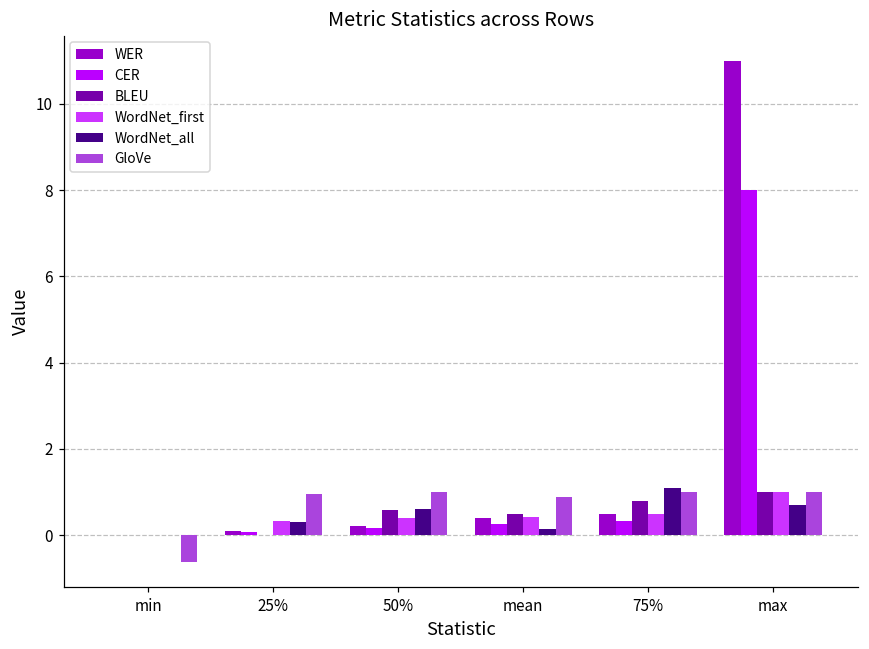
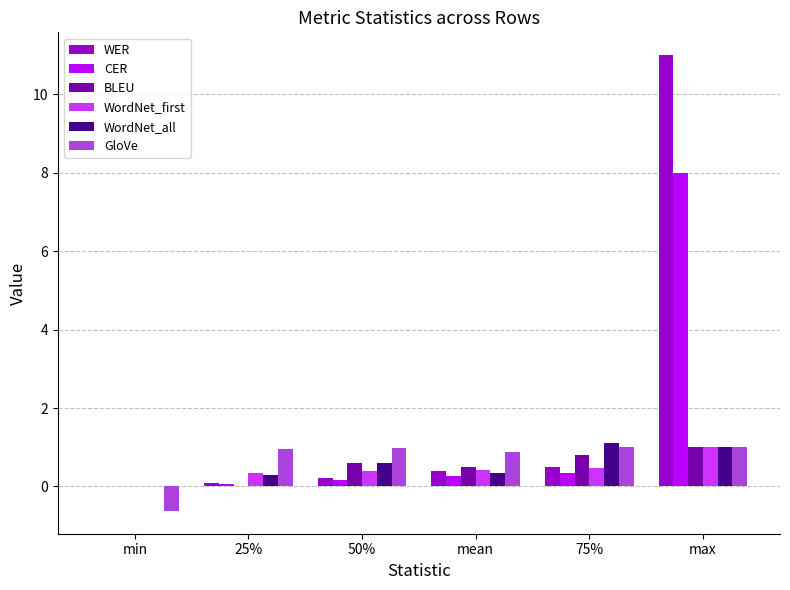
WordNet_all, mean: 0.1 -> 0.3
WordNet_all, max: 0.7 -> 1.0
